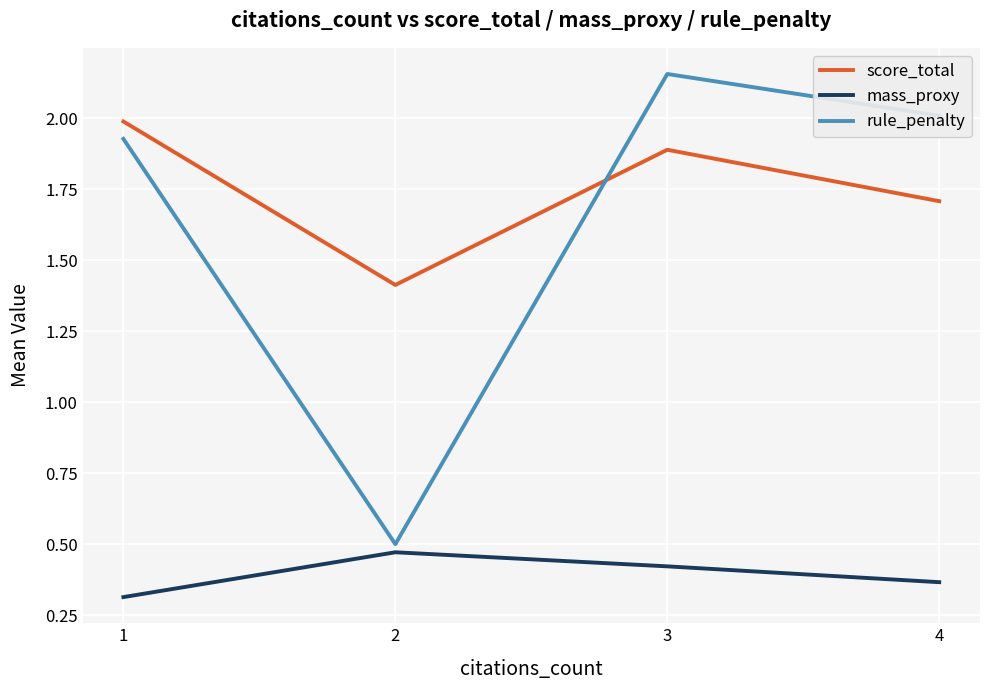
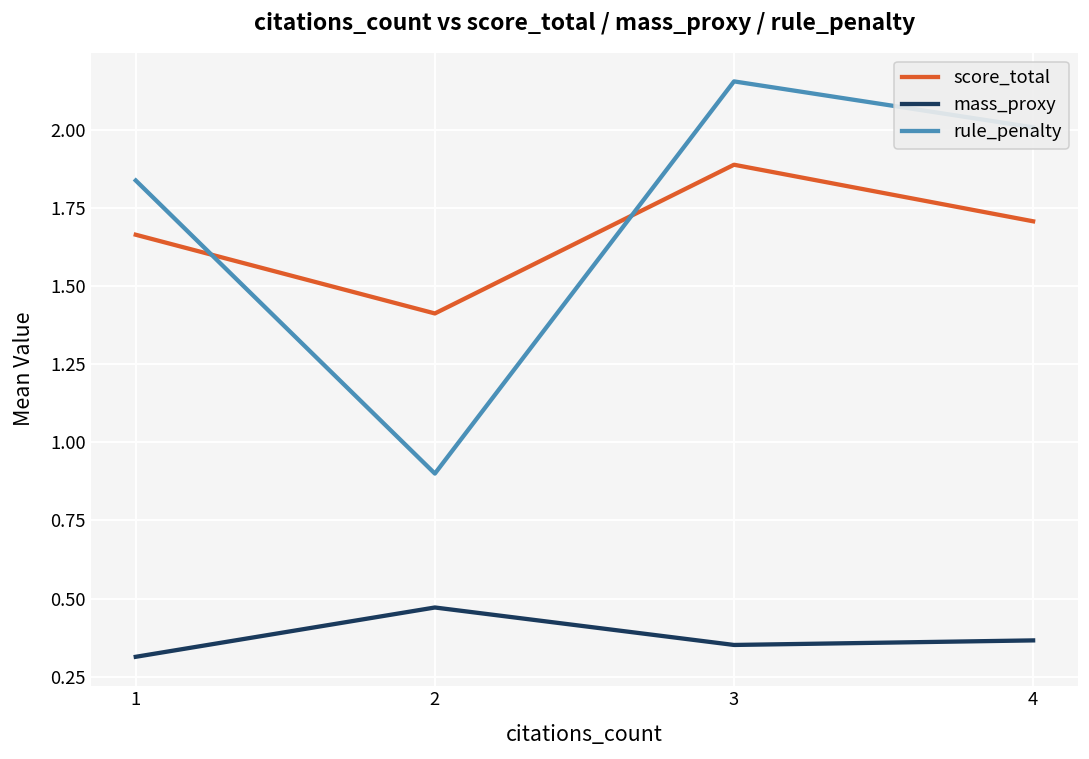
score_total, 1: 1.99 -> 1.66
rule_penalty, 1: 1.93 -> 1.84
rule_penalty, 2: 0.5 -> 0.9
mass_proxy, 3: 0.42 -> 0.35
